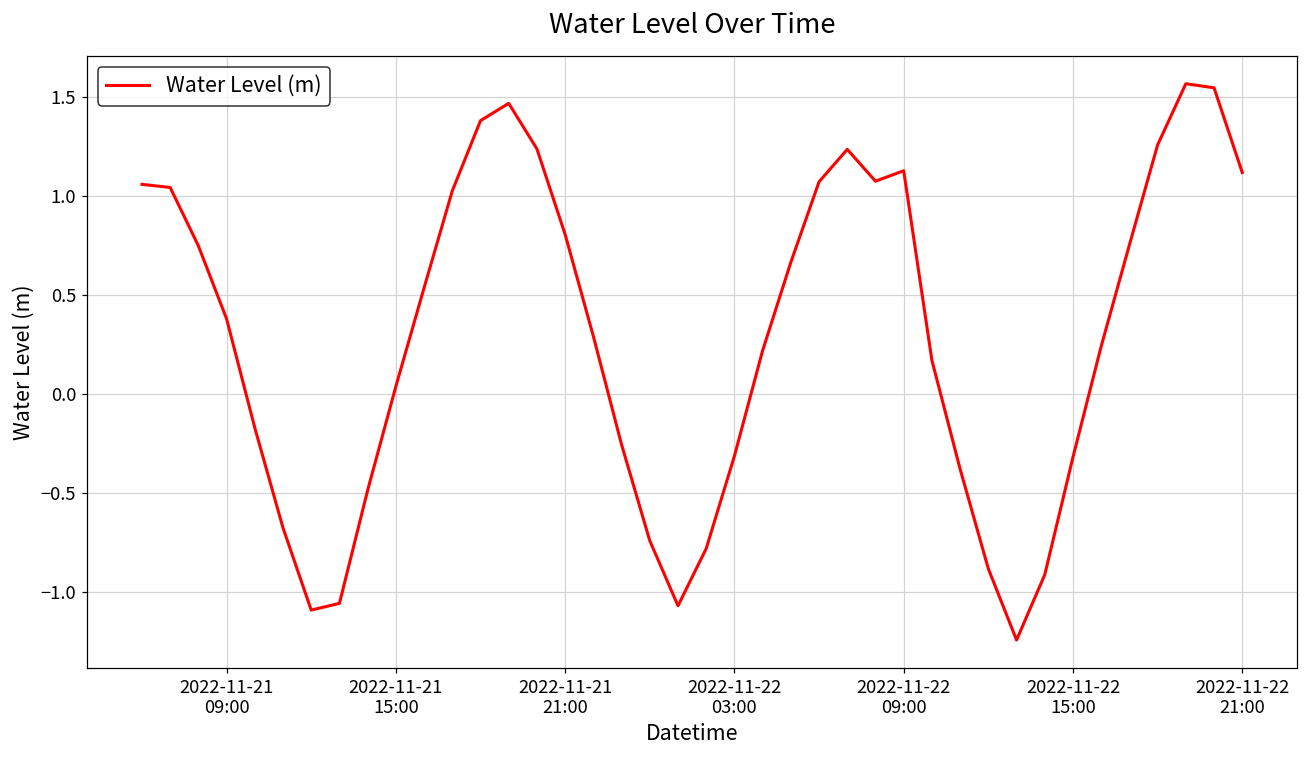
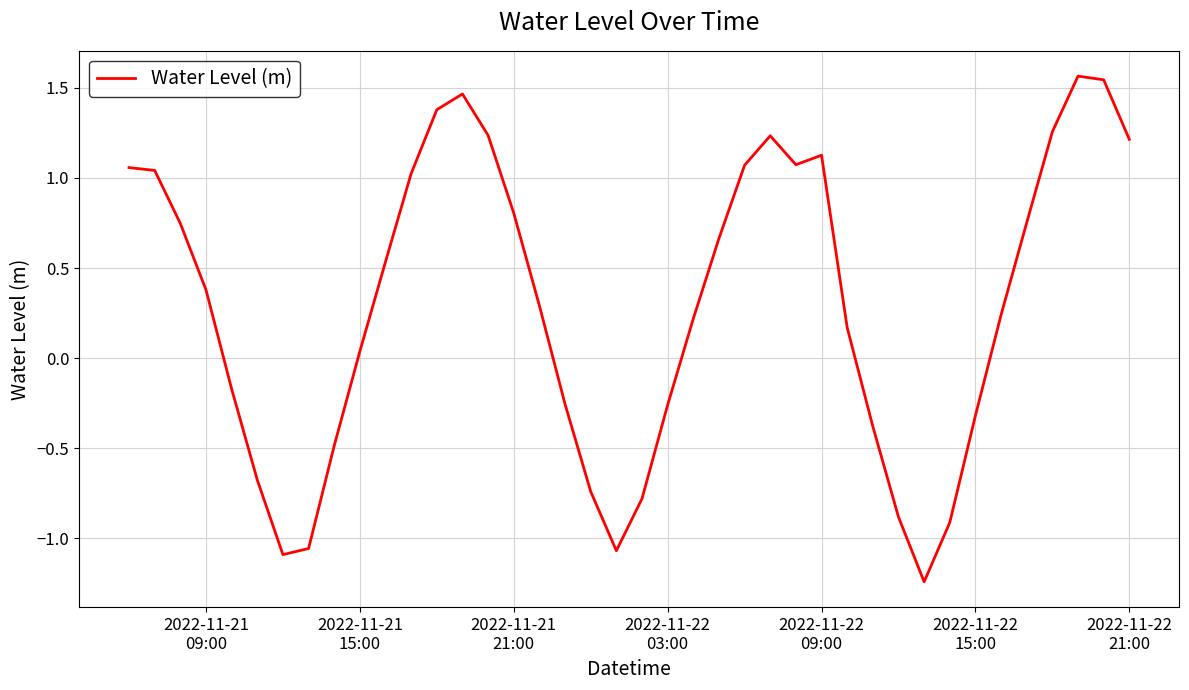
2022-11-22 03:00: -0.31 -> -0.26
2022-11-22 21:00: 1.12 -> 1.21
